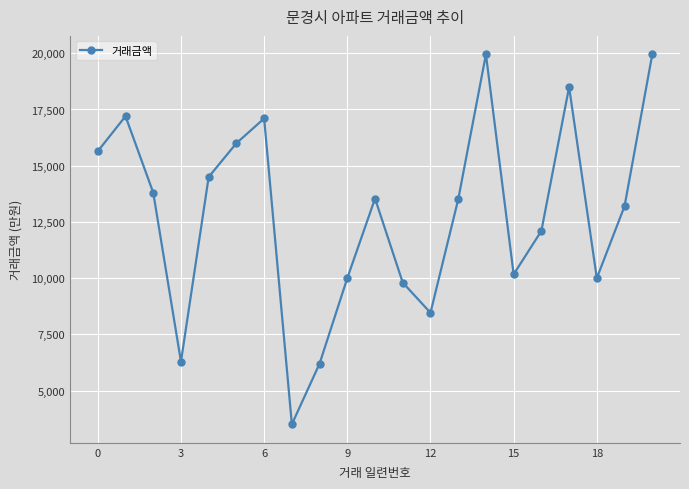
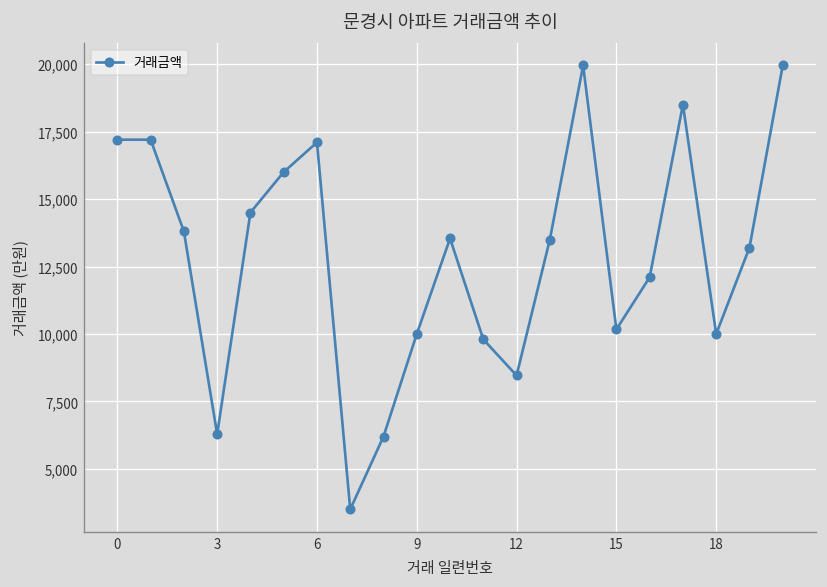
0: 15,600 -> 17,200
